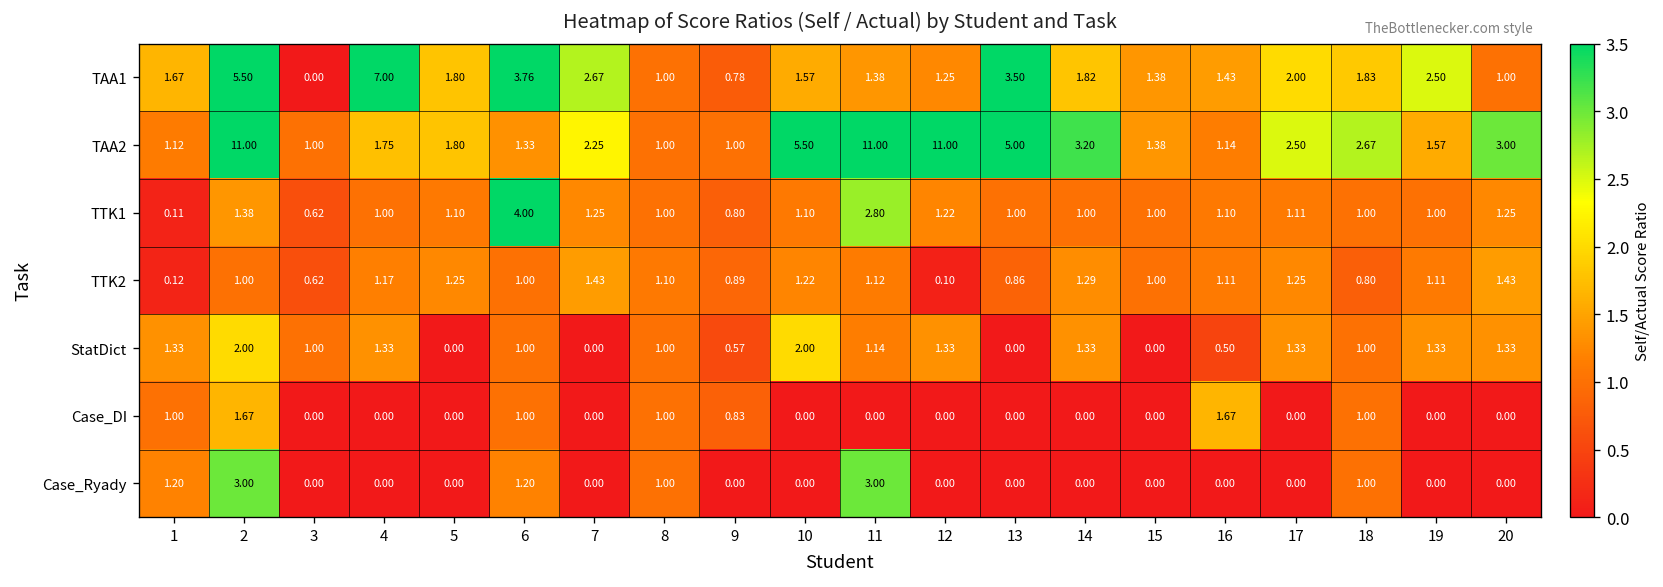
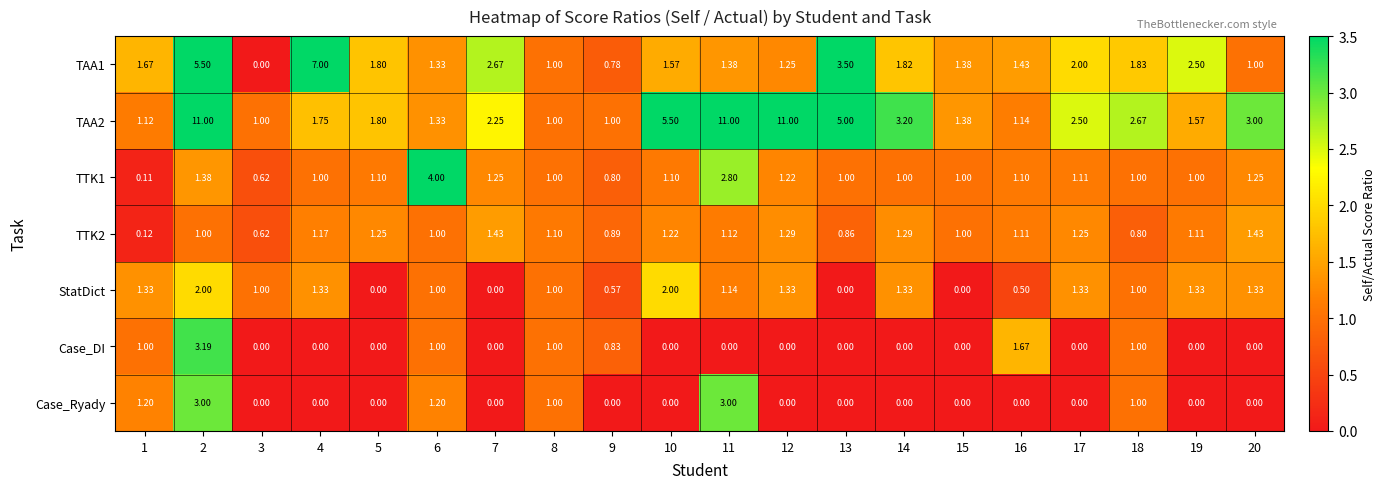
TAA1, 6: 3.76 -> 1.33
TTK2, 12: 0.10 -> 1.29
Case_DI, 2: 1.67 -> 3.19
